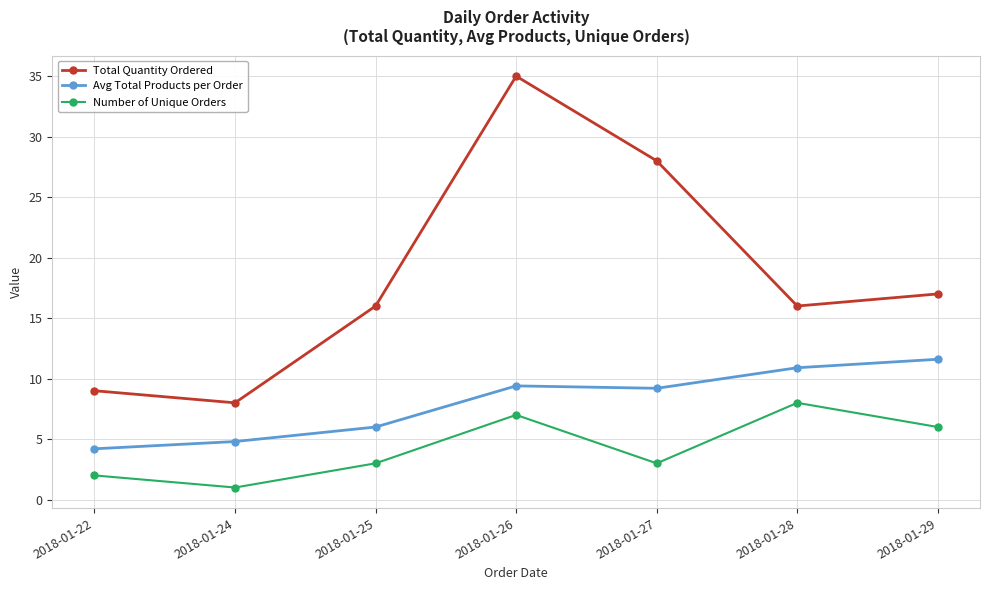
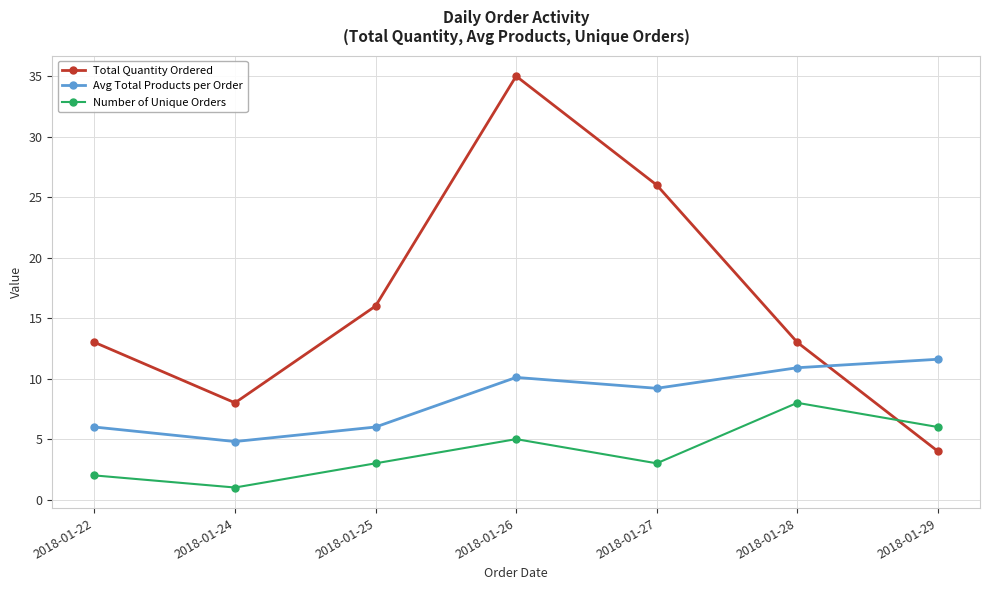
Total Quantity Ordered, 2018-01-22: 9 -> 13
Avg Total Products per Order, 2018-01-22: 4.2 -> 6.0
Avg Total Products per Order, 2018-01-26: 9.4 -> 10.1
Number of Unique Orders, 2018-01-26: 7 -> 5
Total Quantity Ordered, 2018-01-27: 28 -> 26
Total Quantity Ordered, 2018-01-28: 16 -> 13
Total Quantity Ordered, 2018-01-29: 17 -> 4
